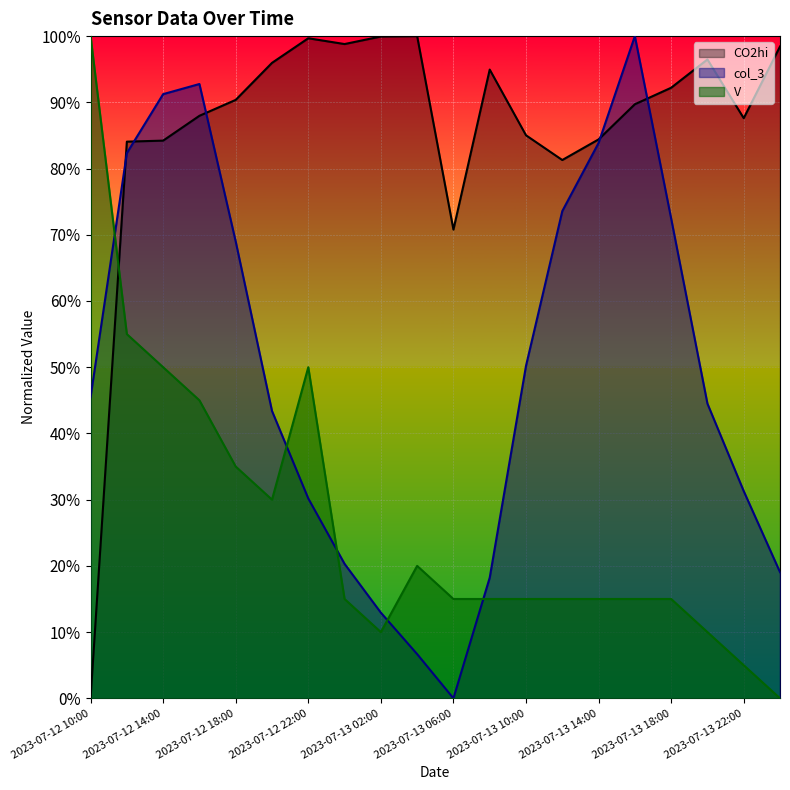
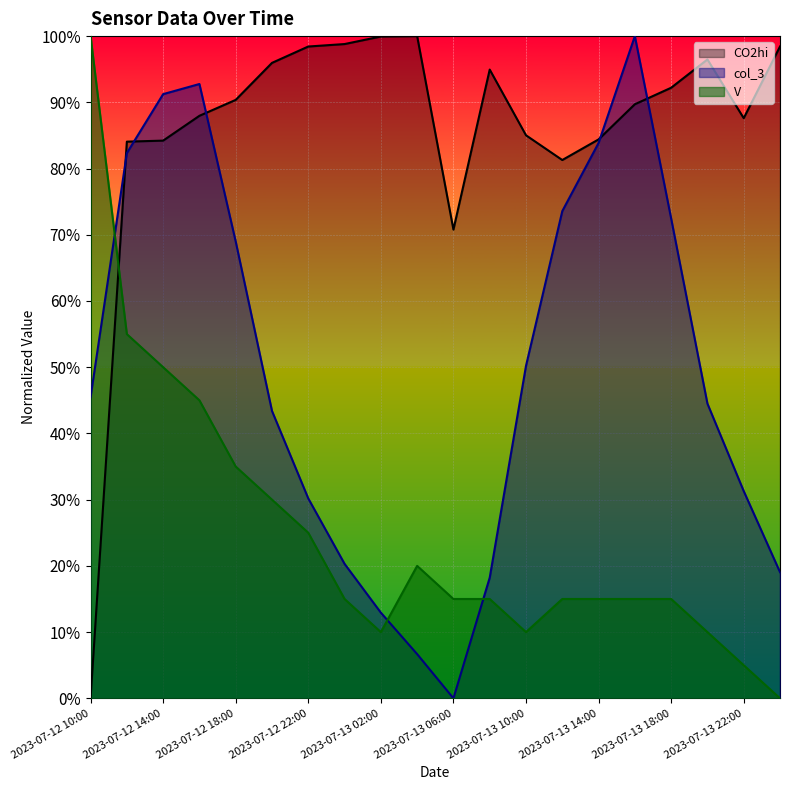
CO2hi, 2023-07-12 22:00: 100% -> 98%
V, 2023-07-12 22:00: 50% -> 25%
V, 2023-07-13 10:00: 15% -> 10%
